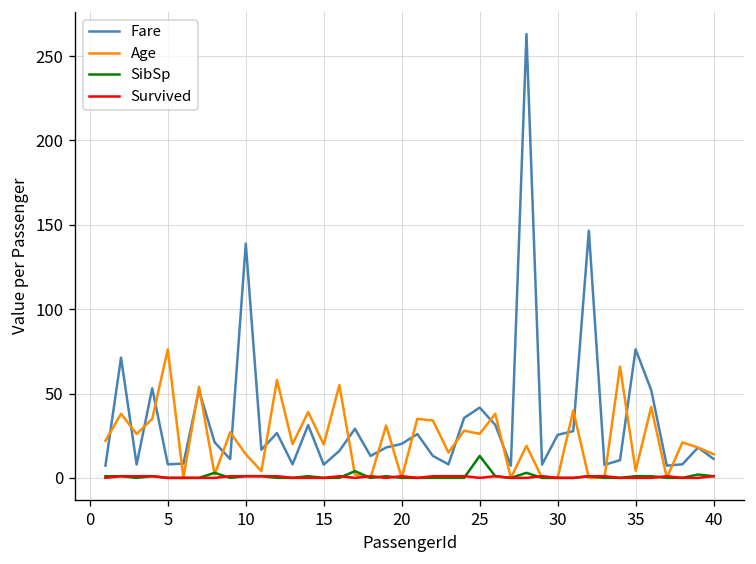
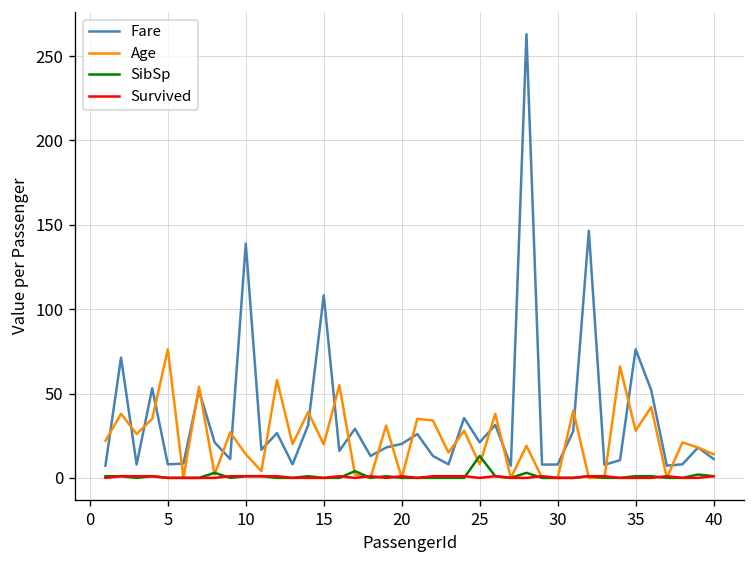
Fare, 15: 8 -> 108
Fare, 25: 42 -> 21
Age, 25: 26 -> 8
Fare, 30: 25 -> 8
Age, 35: 4 -> 28
